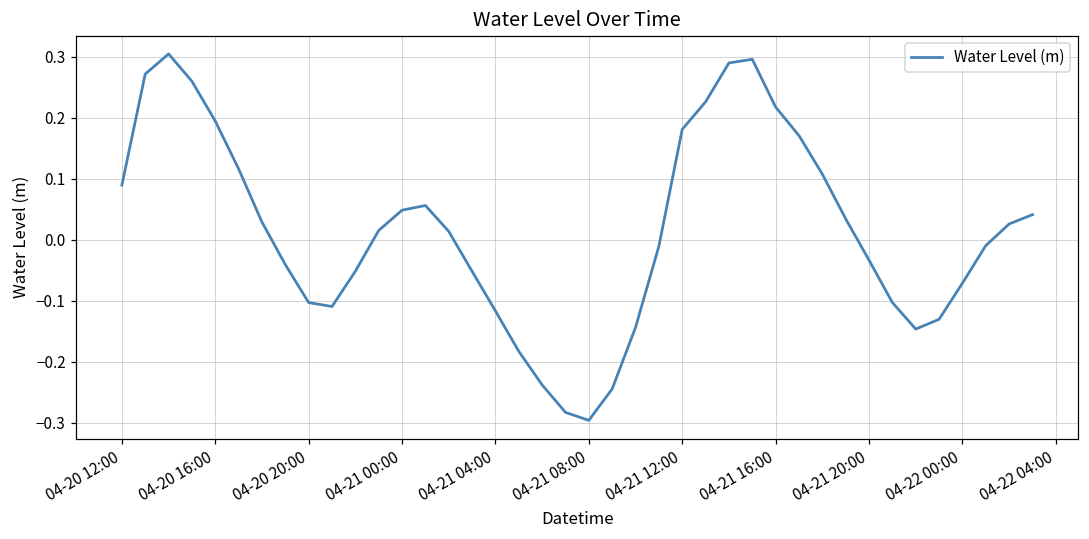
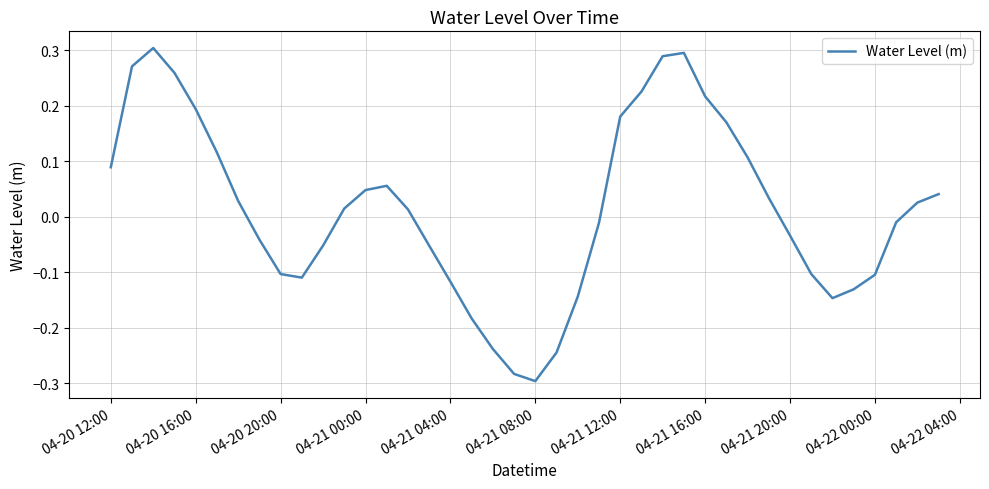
04-22 00:00: -0.07 -> -0.10
